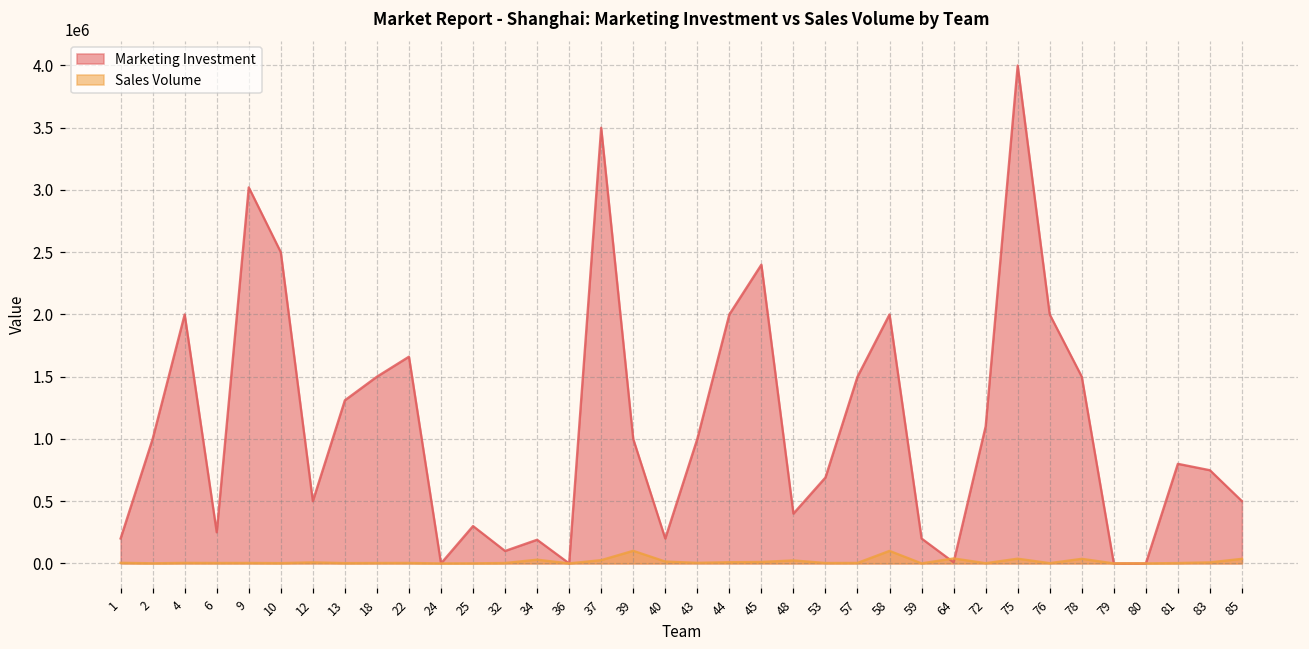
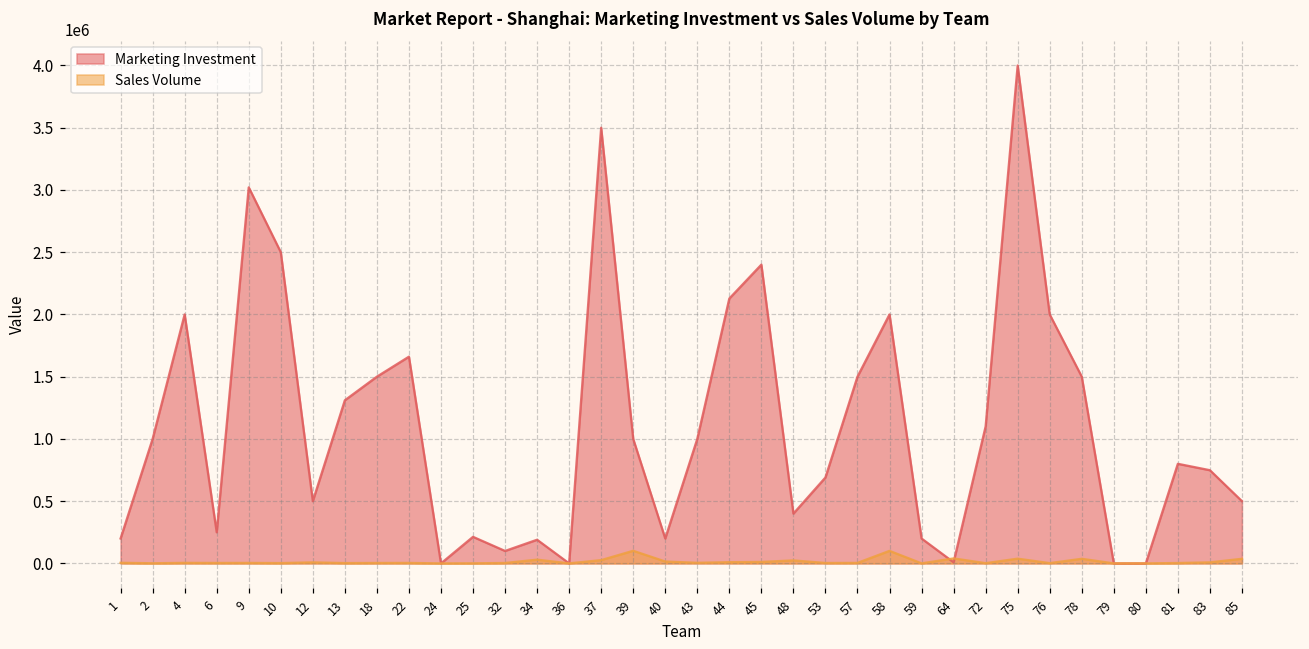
Marketing Investment, 25: 300000 -> 210000
Marketing Investment, 44: 2000000 -> 2130000
